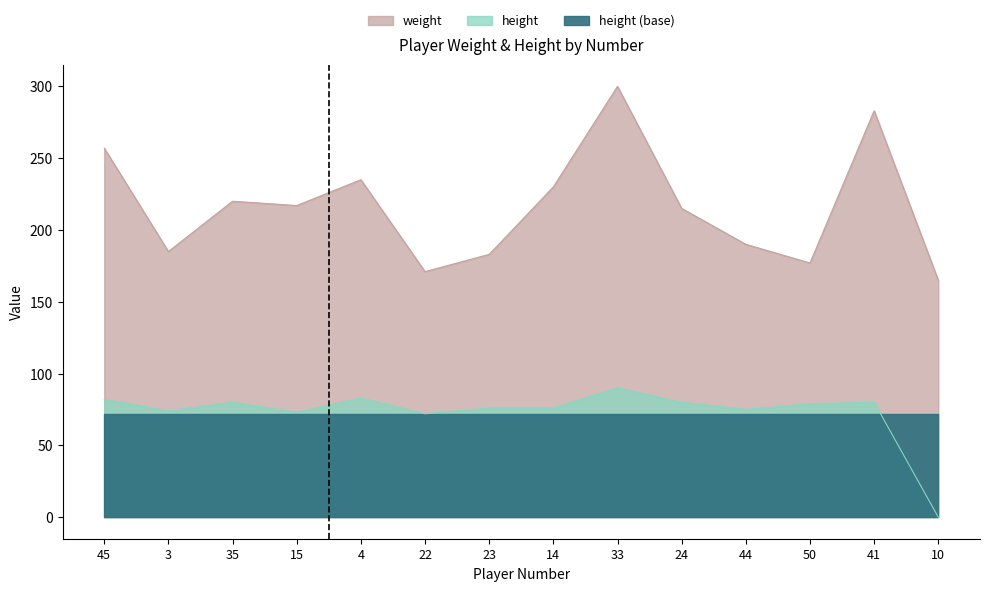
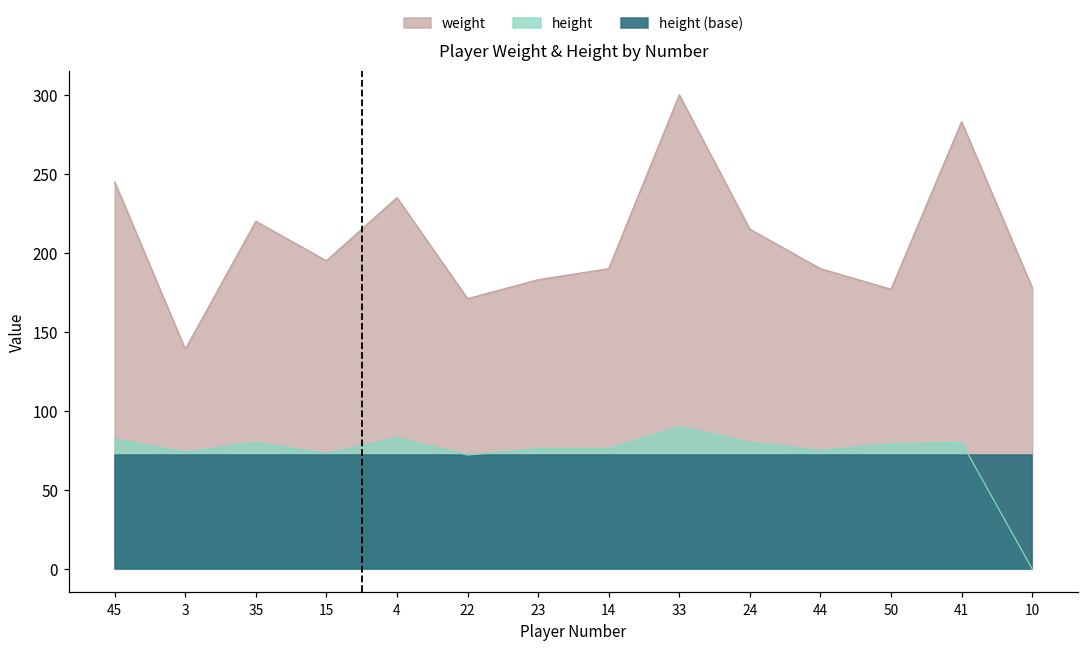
weight, 45: 257 -> 245
weight, 3: 185 -> 139
weight, 15: 217 -> 195
weight, 14: 230 -> 190
weight, 10: 165 -> 178
